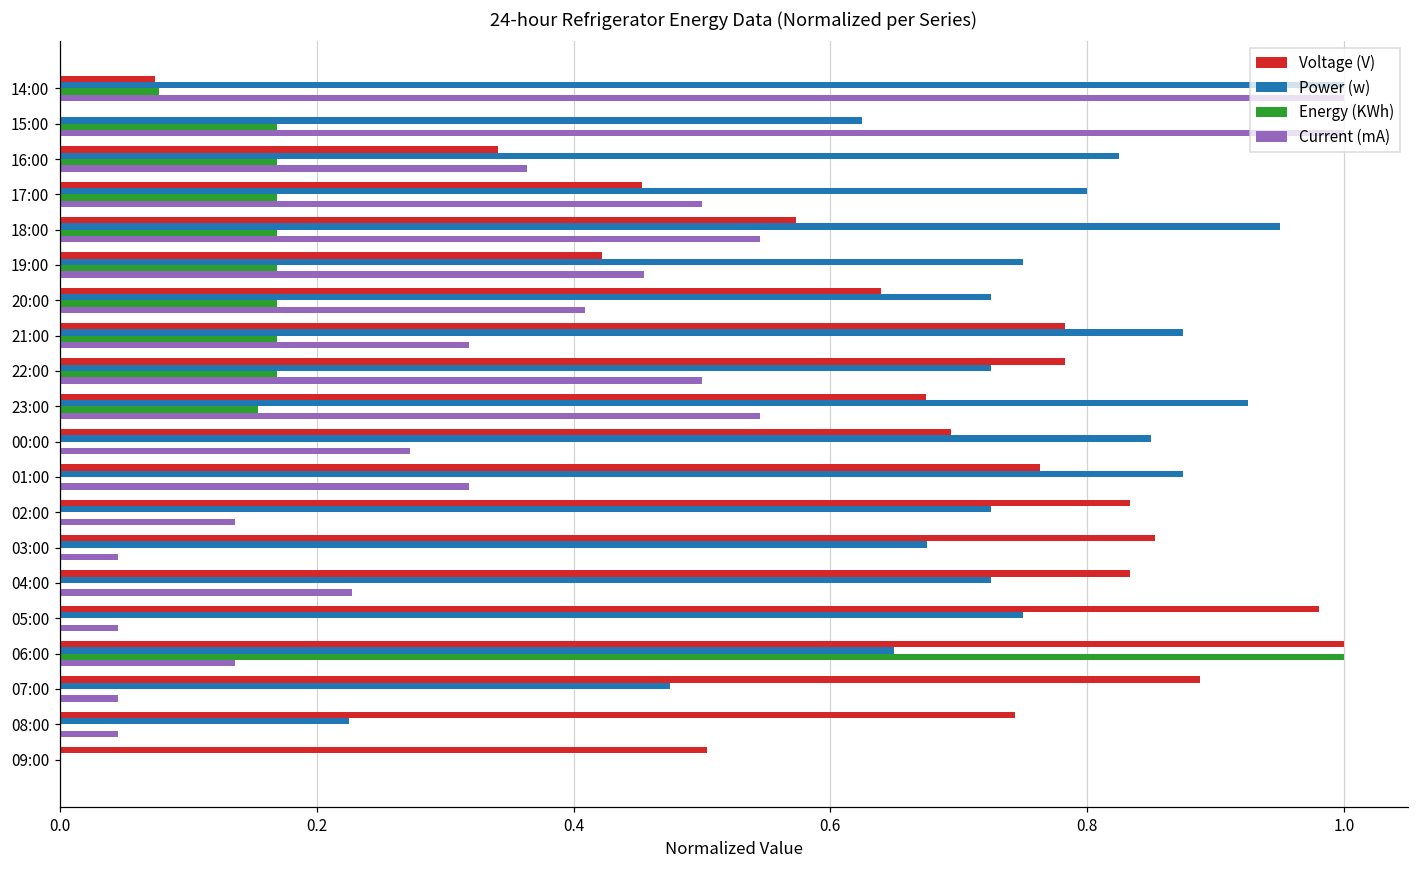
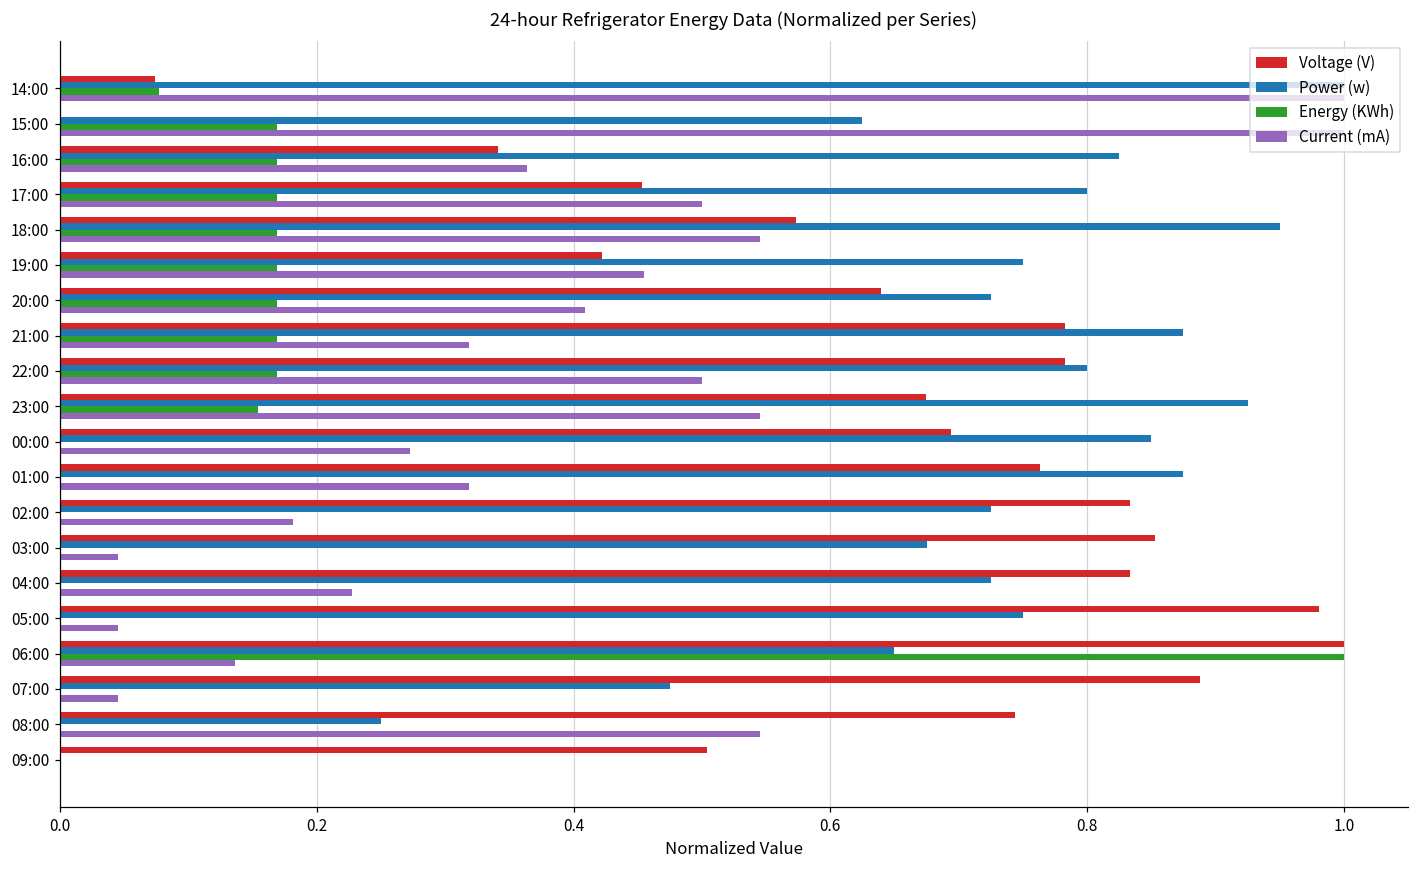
Power (w), 22:00: 0.725 -> 0.800
Current (mA), 02:00: 0.136 -> 0.182
Power (w), 08:00: 0.225 -> 0.250
Current (mA), 08:00: 0.045 -> 0.545
